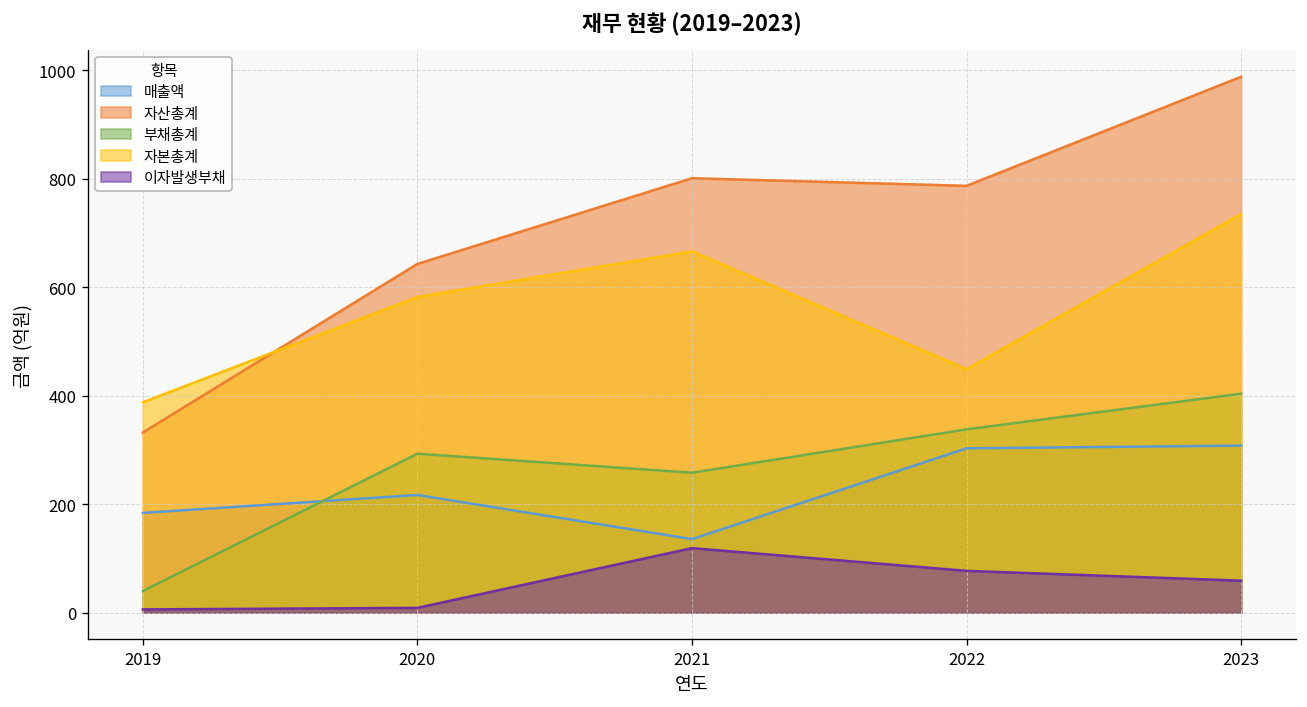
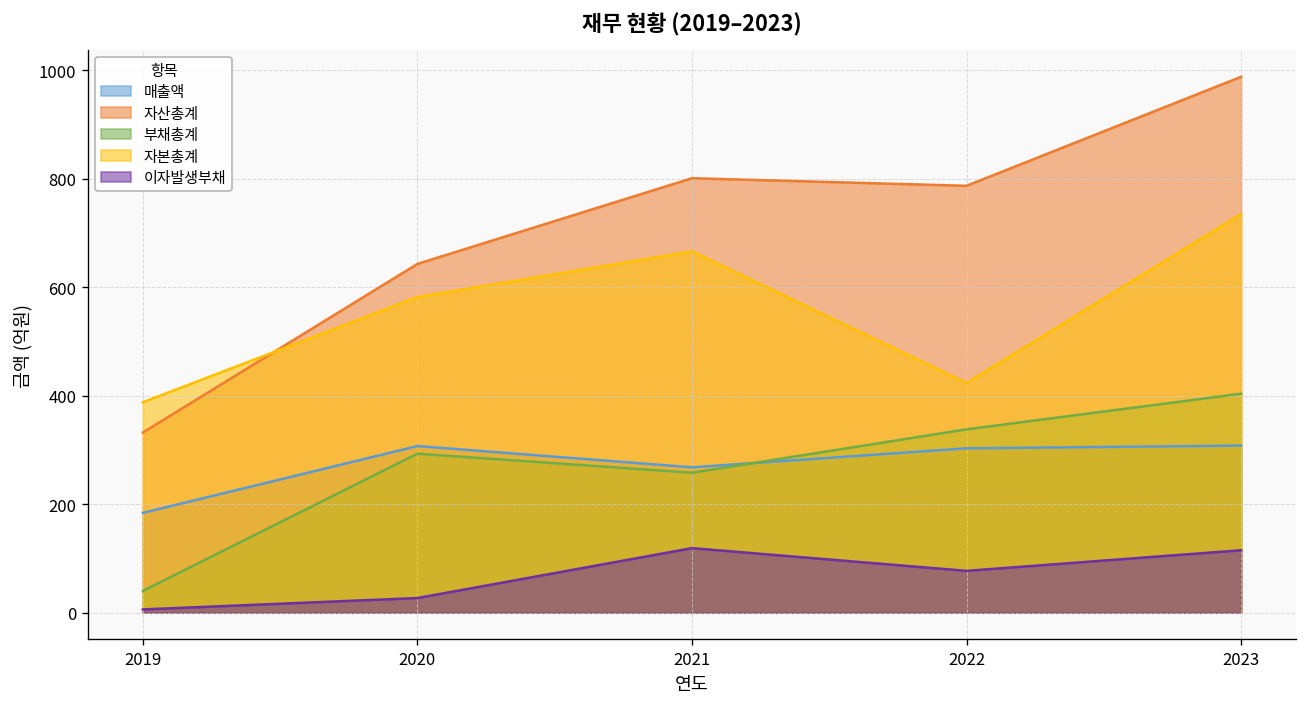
매출액, 2020: 220 -> 310
이자발생부채, 2020: 10 -> 30
매출액, 2021: 140 -> 270
자본총계, 2022: 450 -> 420
이자발생부채, 2023: 60 -> 120
